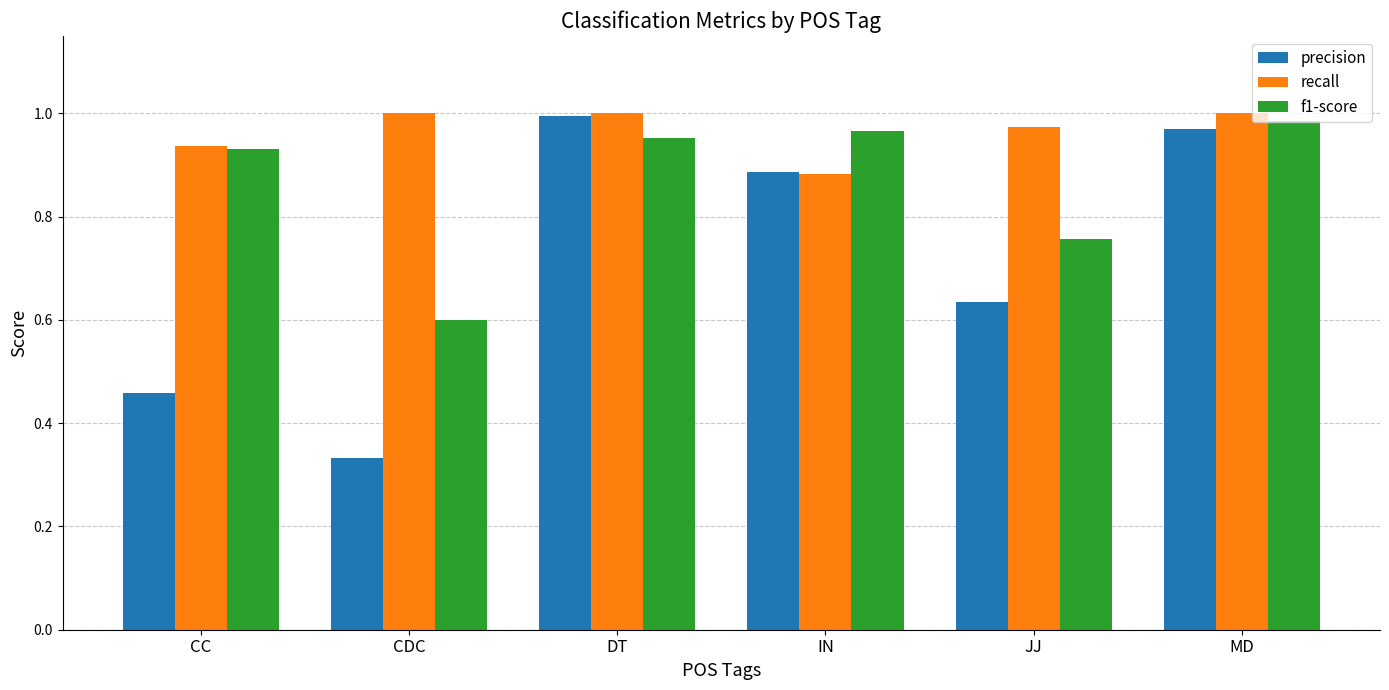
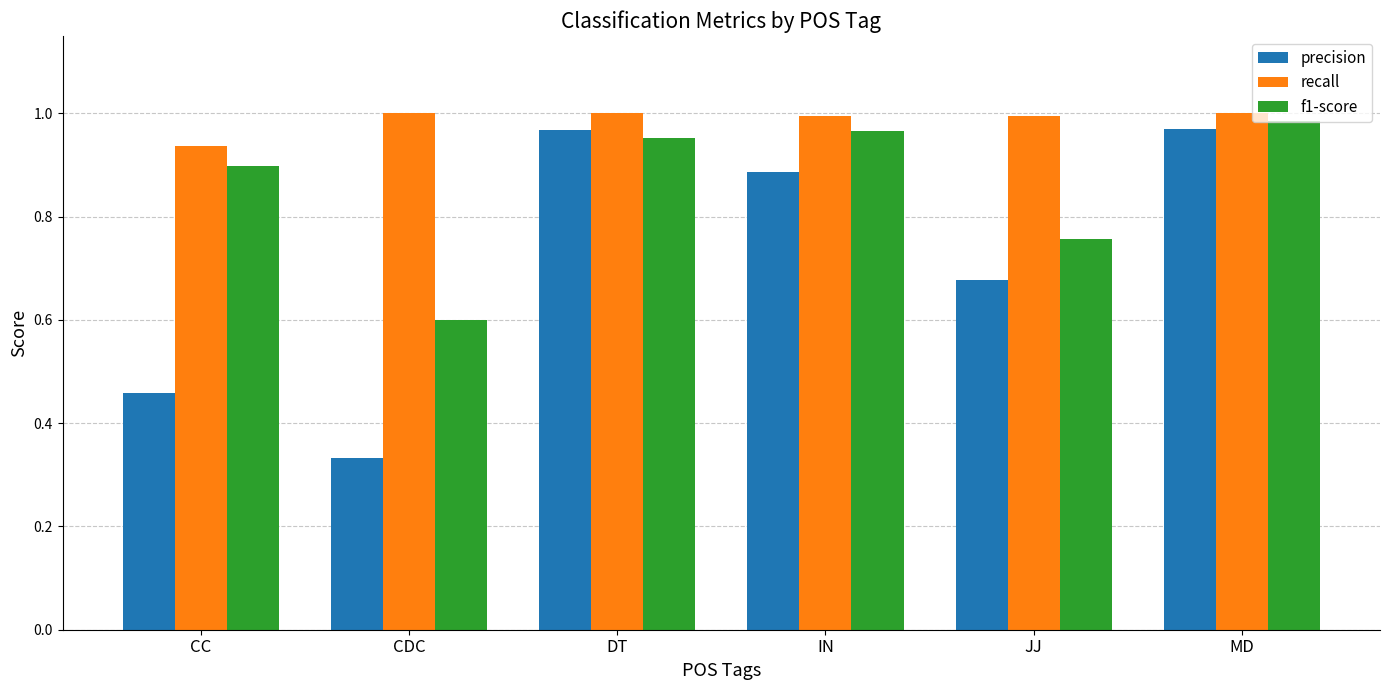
f1-score, CC: 0.93 -> 0.90
precision, DT: 1.00 -> 0.97
recall, IN: 0.88 -> 0.99
precision, JJ: 0.64 -> 0.68
recall, JJ: 0.97 -> 0.99
